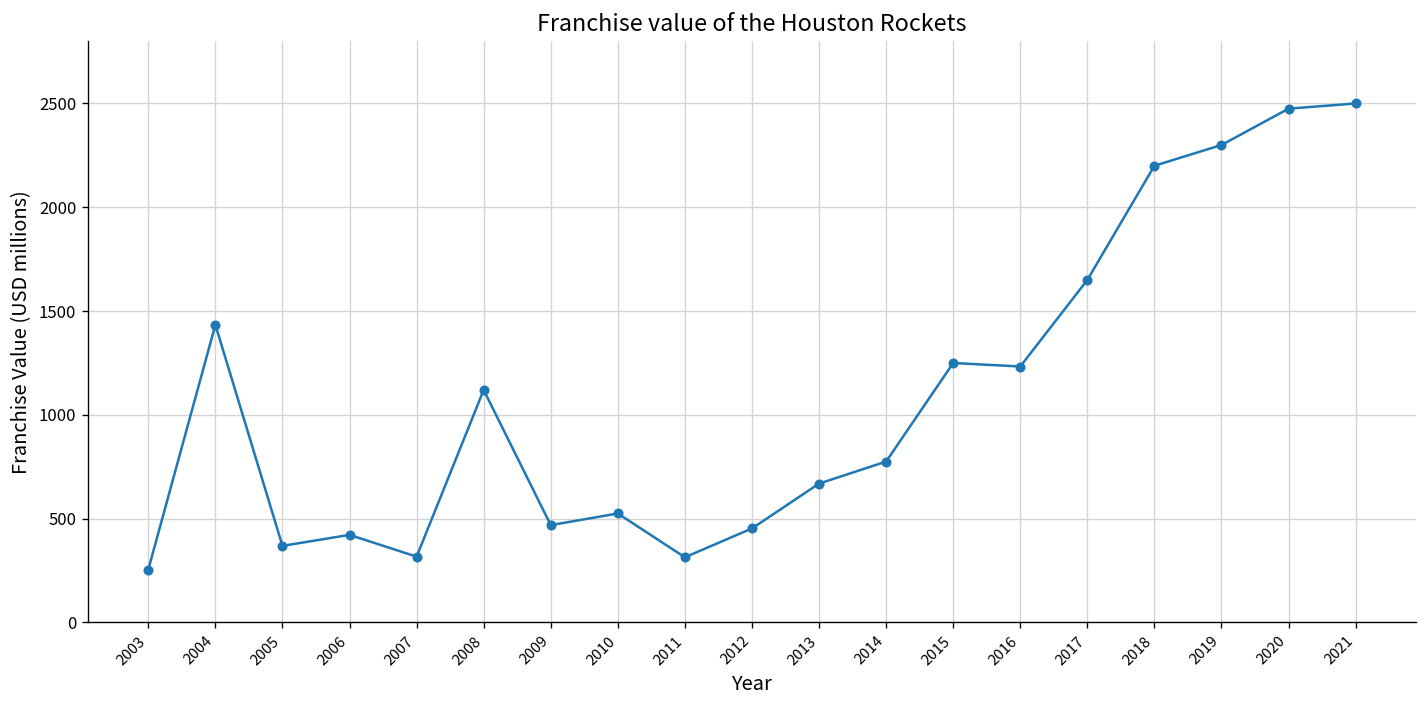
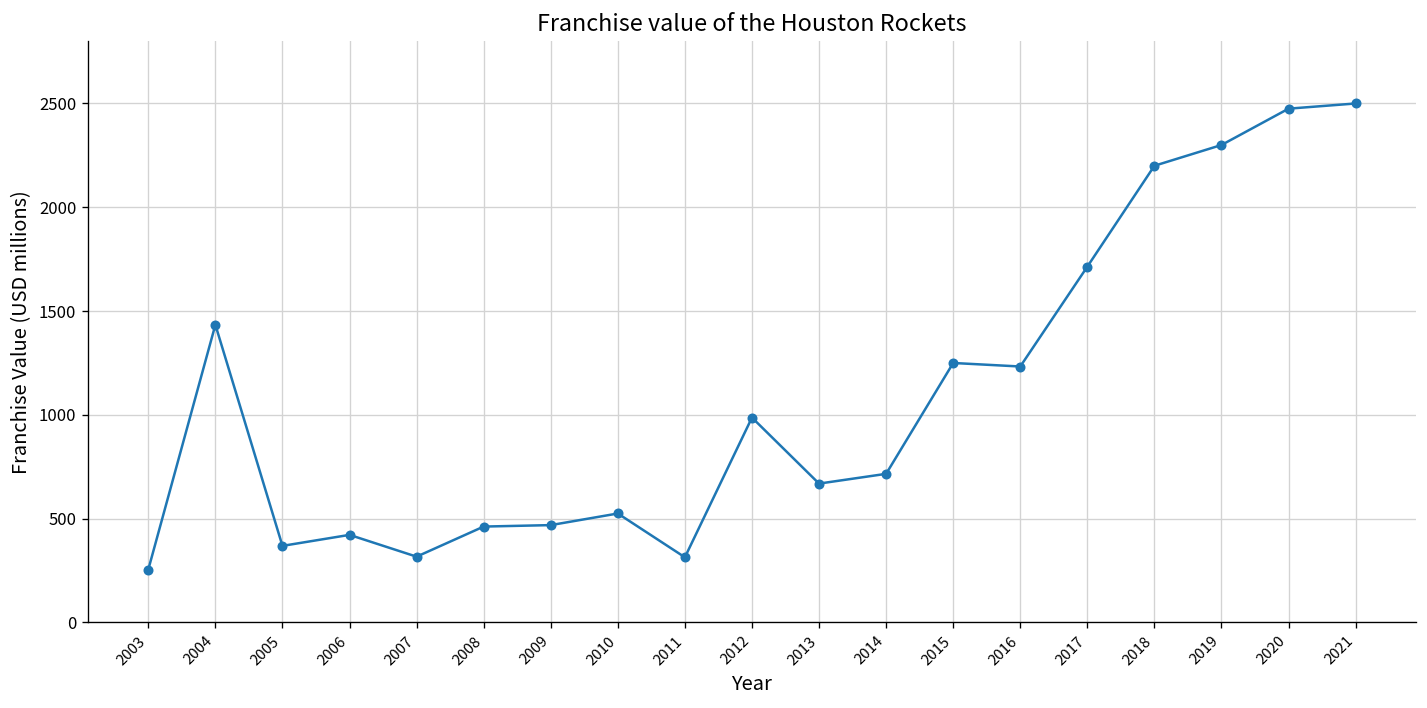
2008: 1120 -> 460
2012: 450 -> 990
2014: 780 -> 720
2017: 1650 -> 1710
